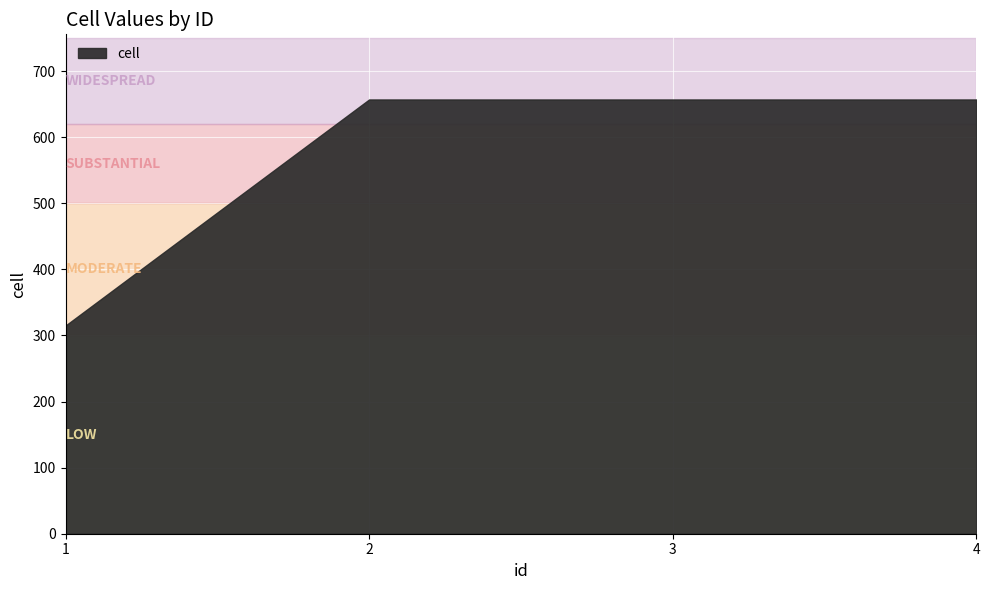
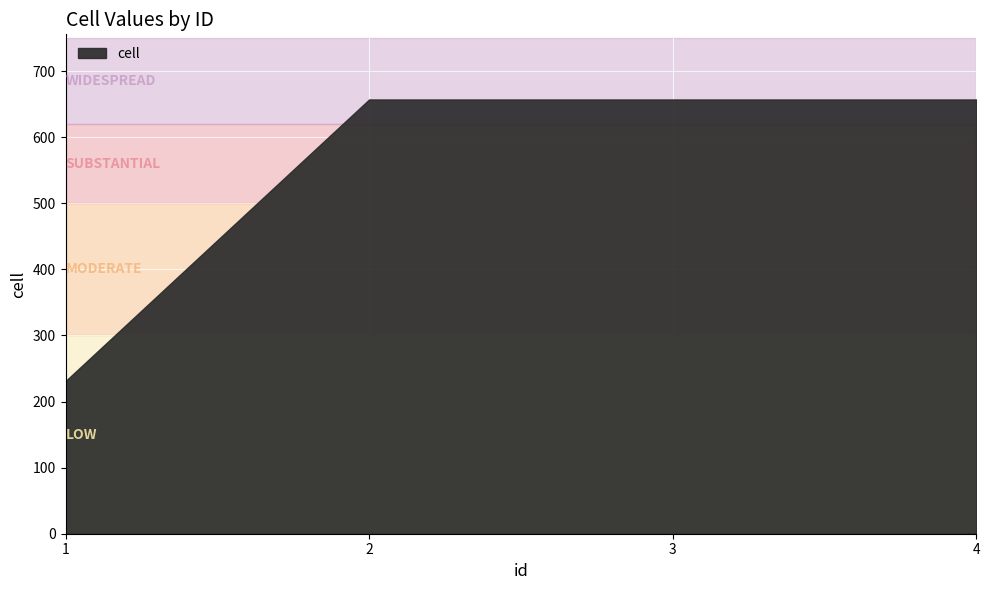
1: 320 -> 230
